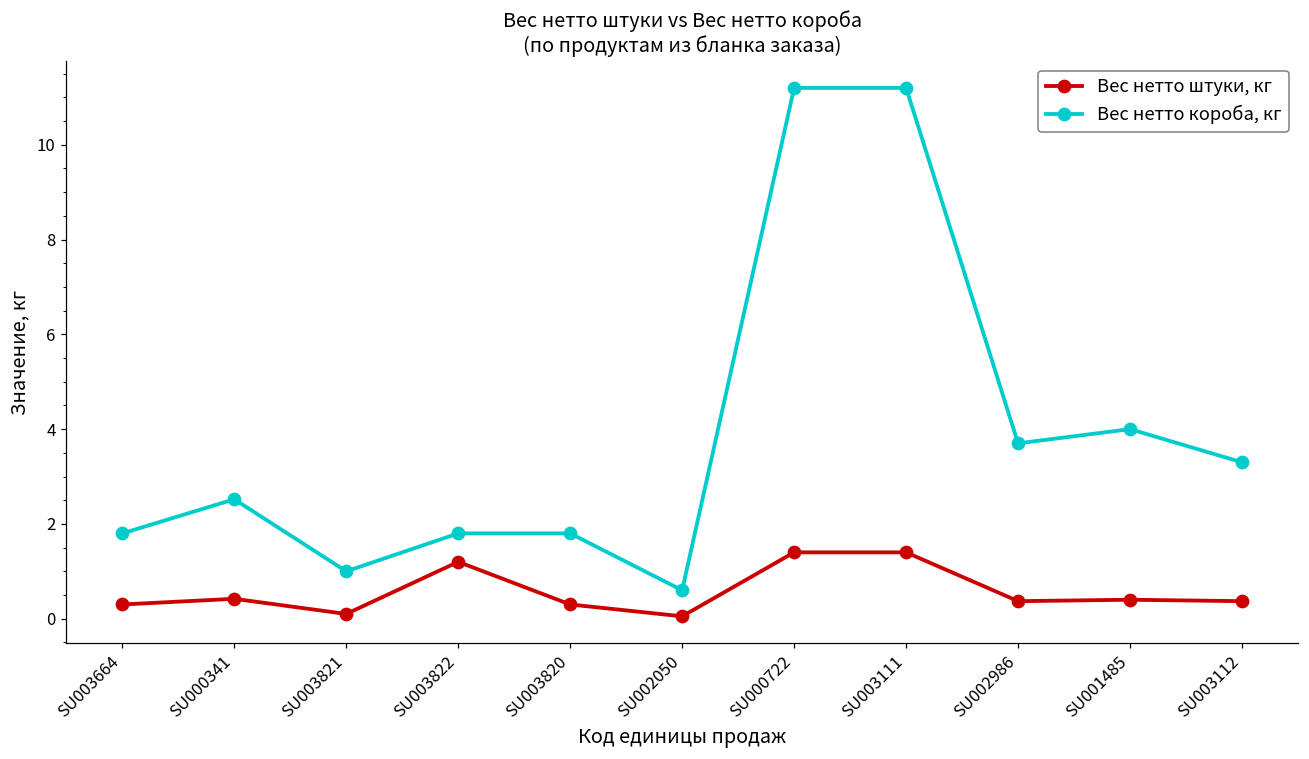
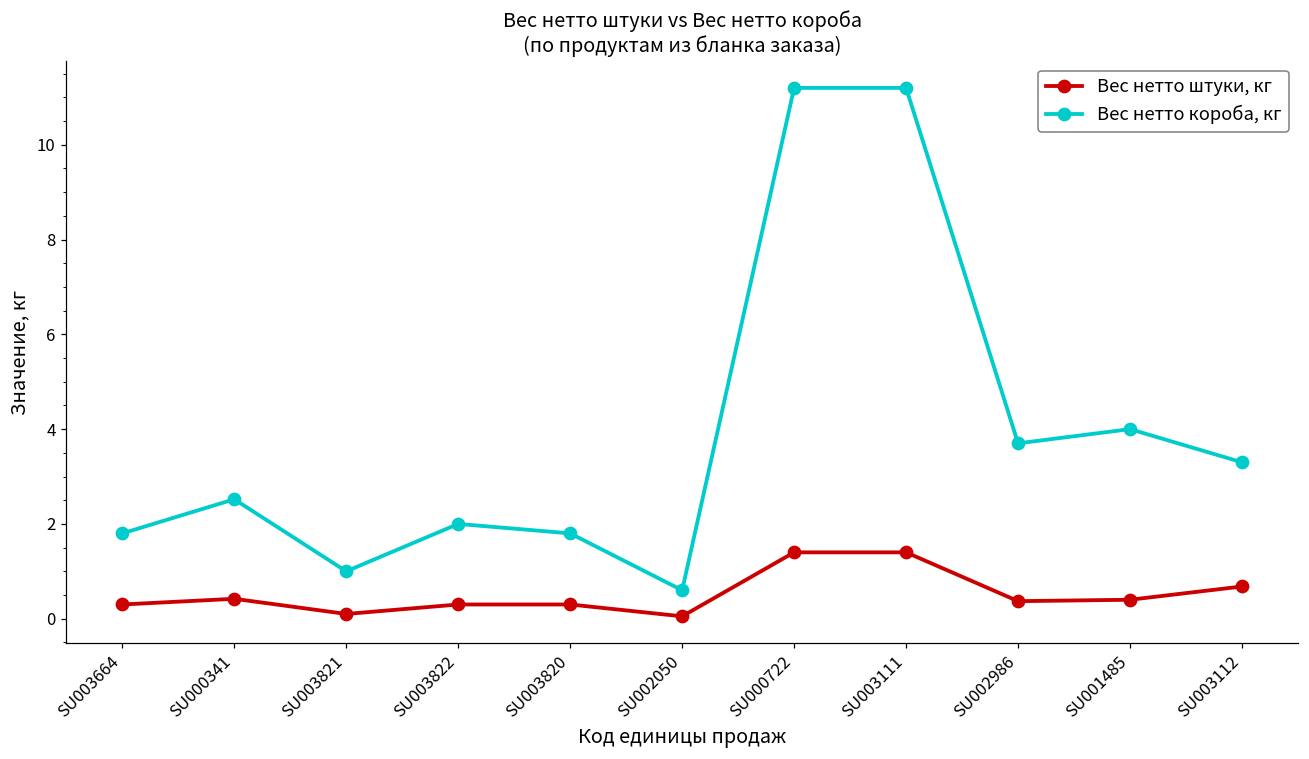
Вес нетто штуки, кг, SU003822: 1.2 -> 0.3
Вес нетто короба, кг, SU003822: 1.8 -> 2.0
Вес нетто штуки, кг, SU003112: 0.4 -> 0.7
